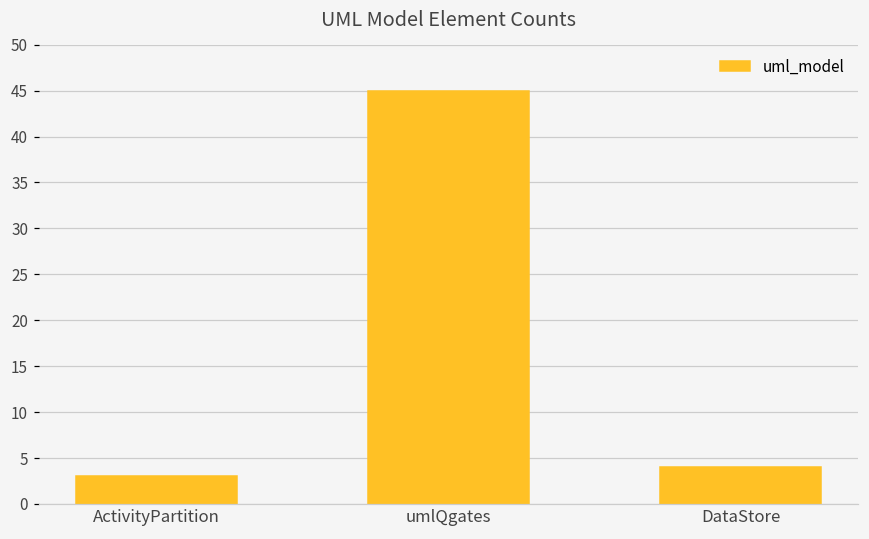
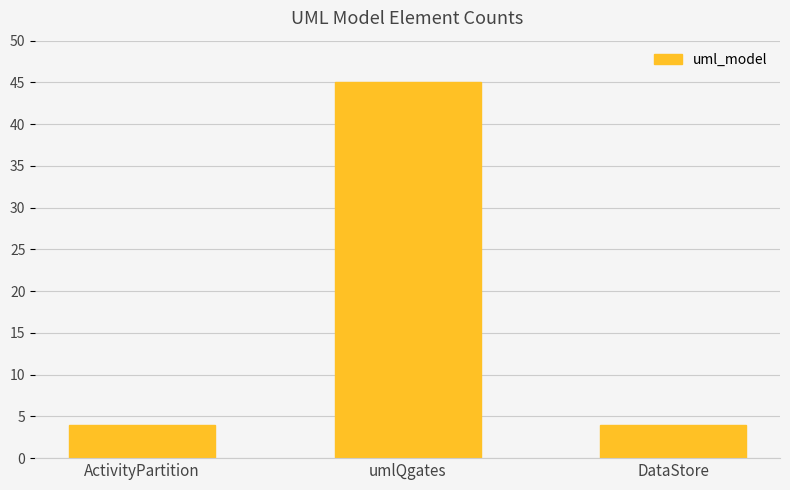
ActivityPartition: 3 -> 4
